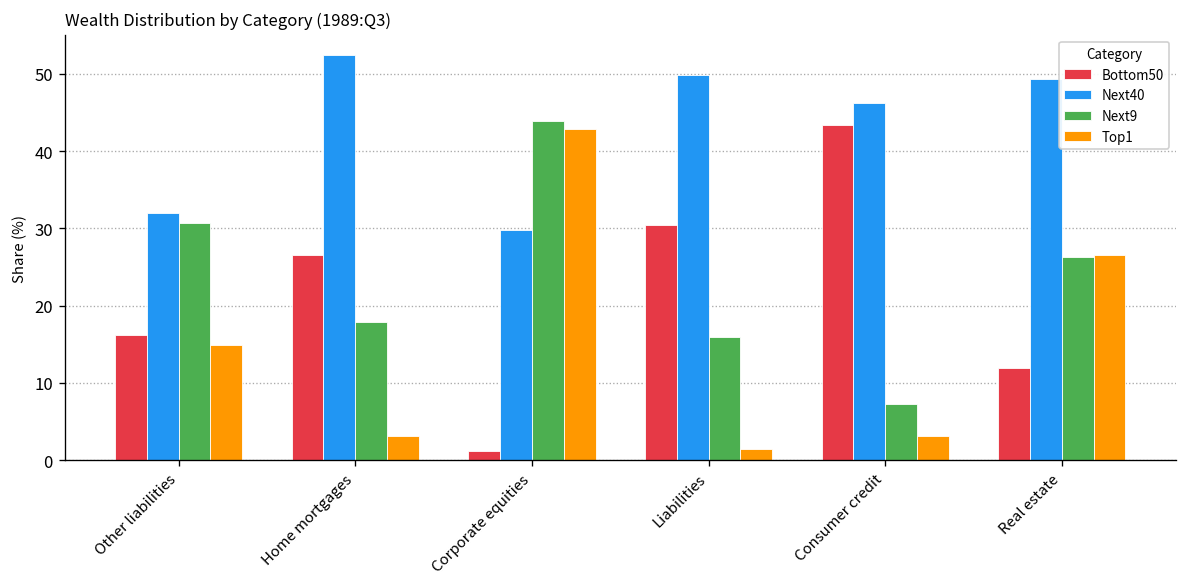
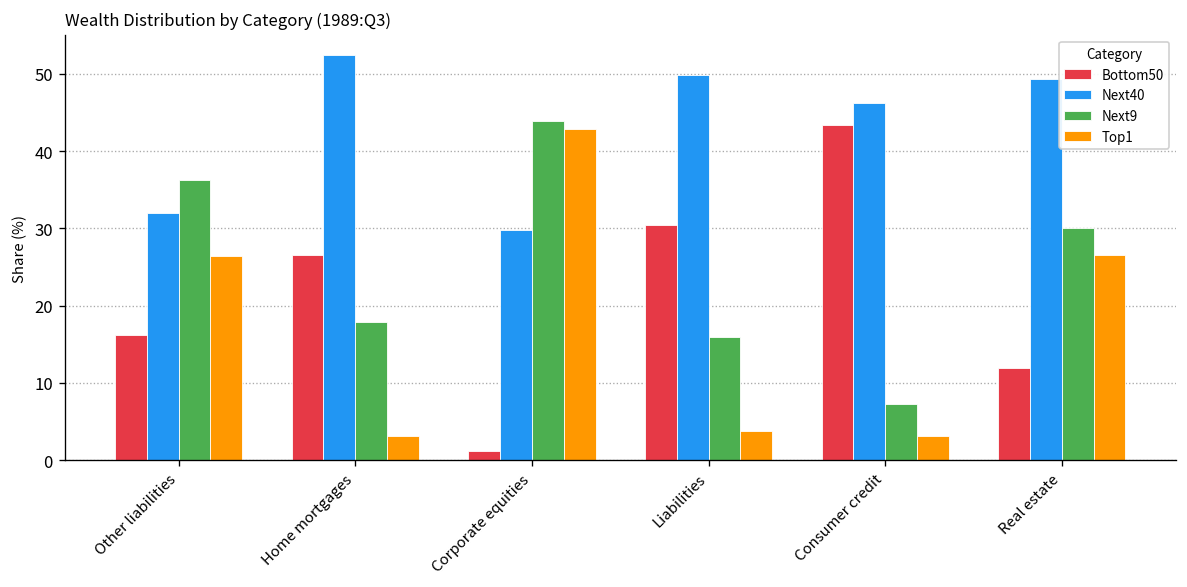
Next9, Other liabilities: 31 -> 36
Top1, Other liabilities: 15 -> 26
Top1, Liabilities: 2 -> 4
Next9, Real estate: 26 -> 30
